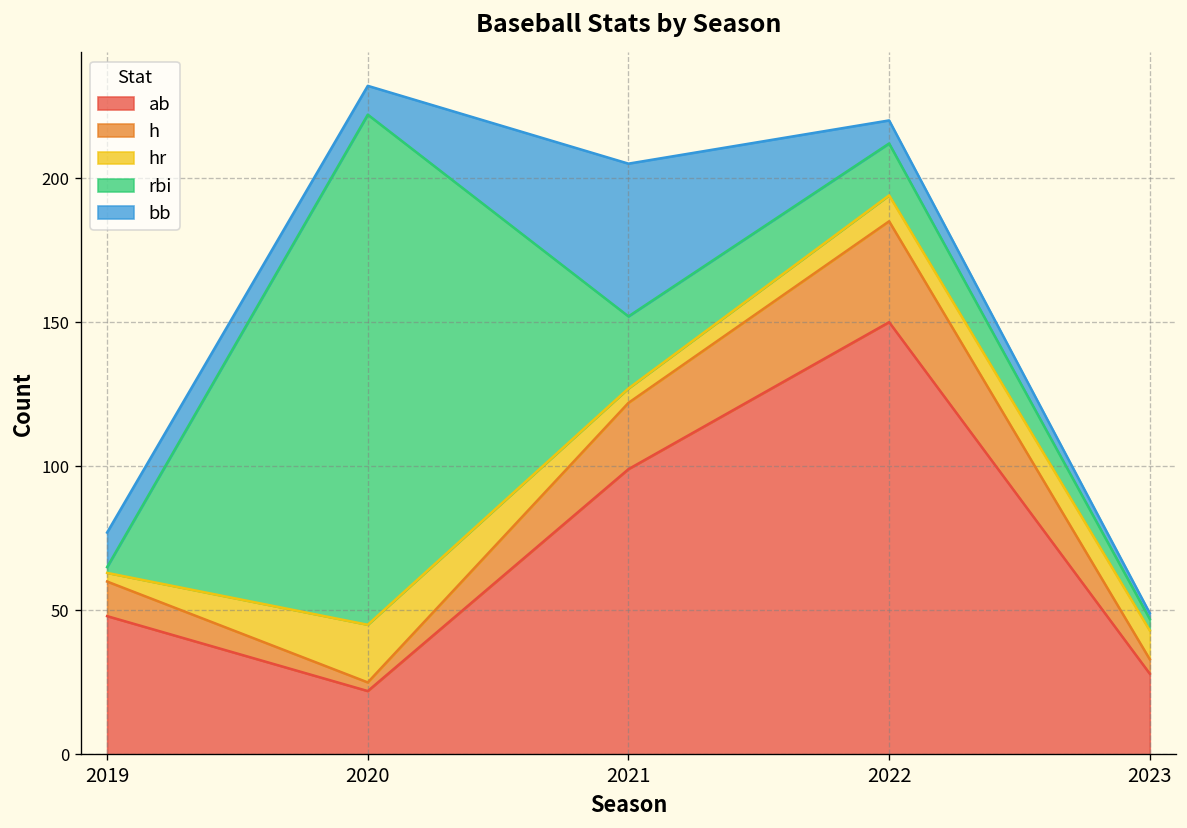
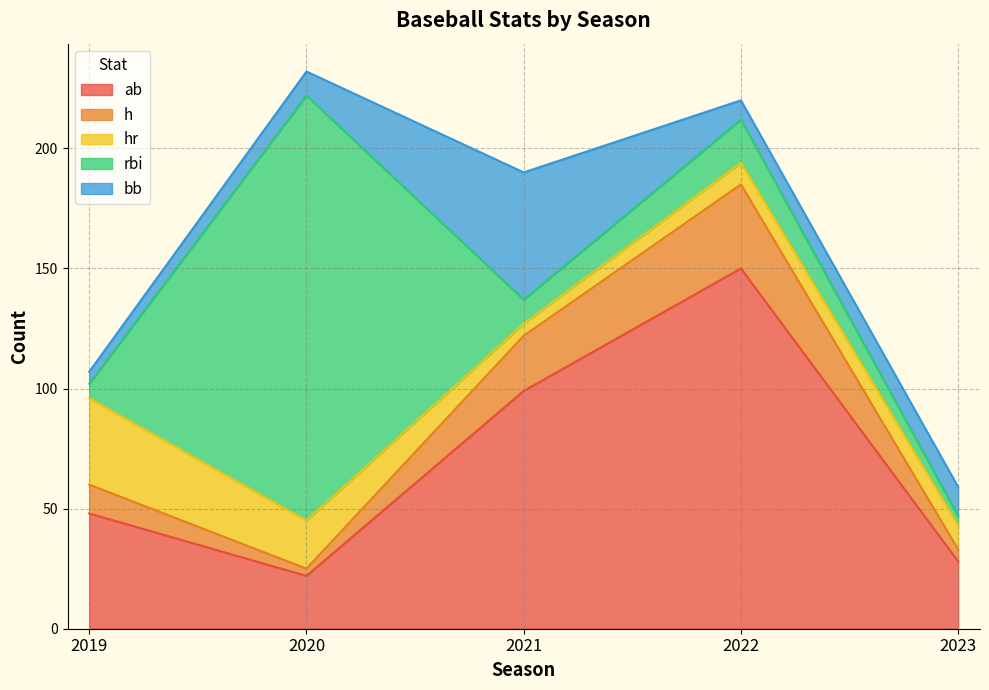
hr, 2019: 3 -> 36
rbi, 2019: 2 -> 6
bb, 2019: 12 -> 5
rbi, 2021: 25 -> 10
bb, 2023: 2 -> 12
